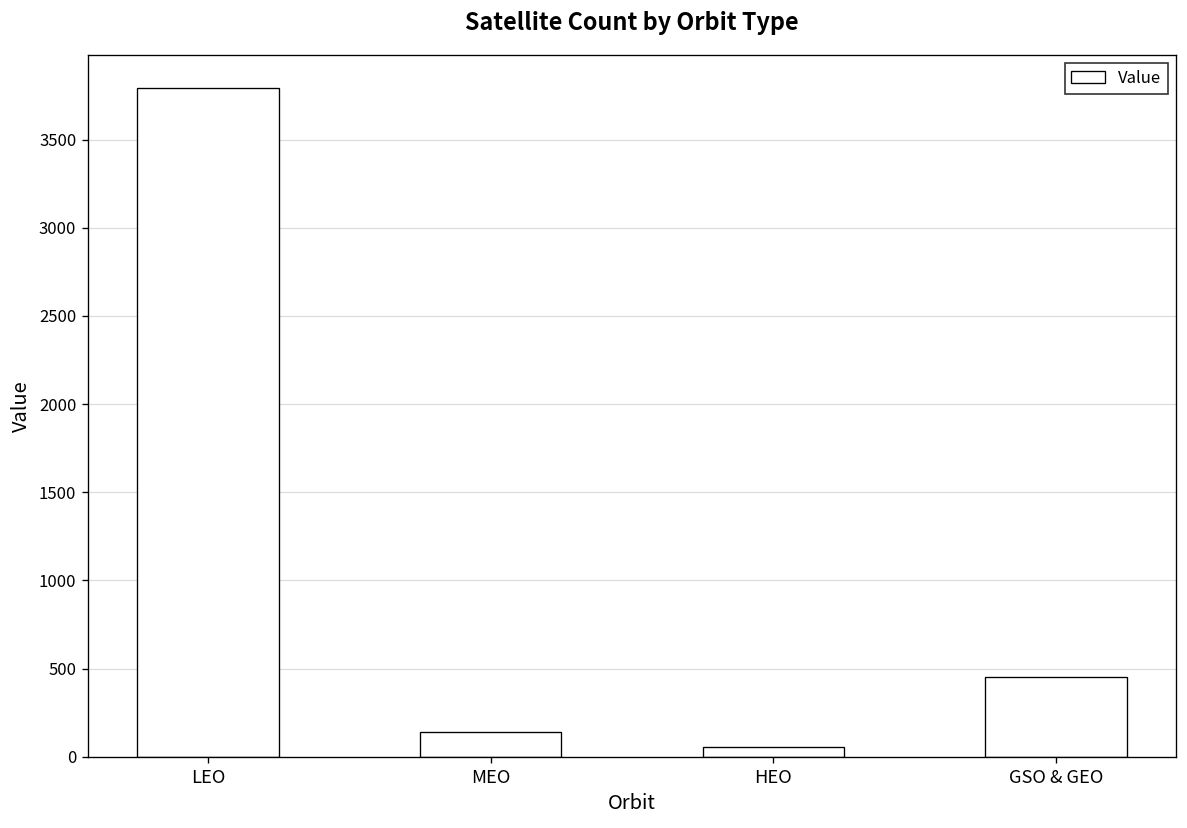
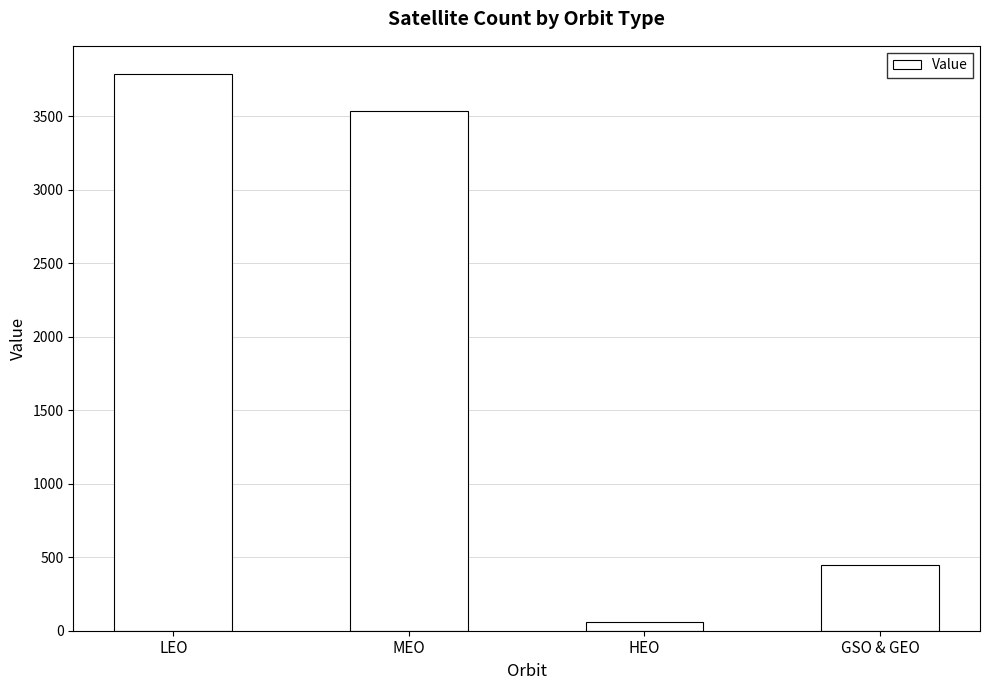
MEO: 140 -> 3530
